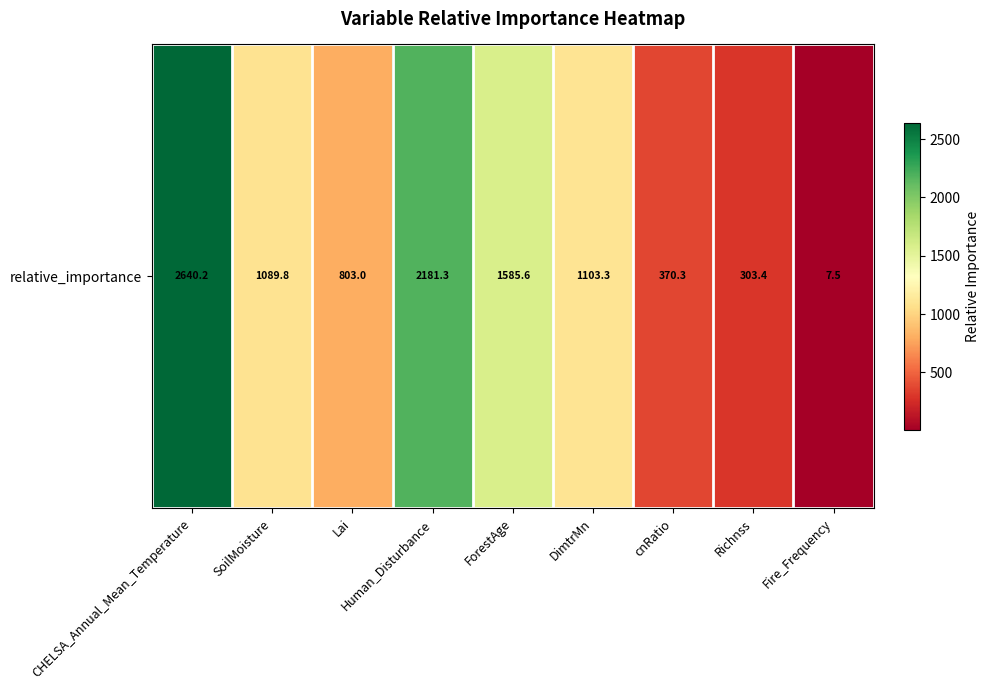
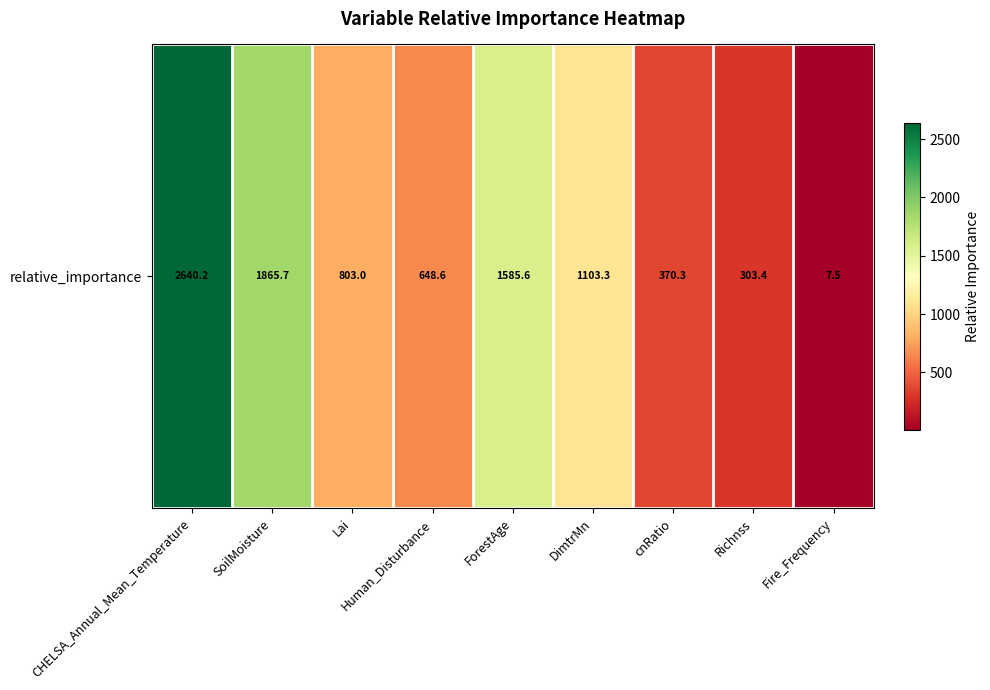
relative_importance, SoilMoisture: 1089.8 -> 1865.7
relative_importance, Human_Disturbance: 2181.3 -> 648.6
